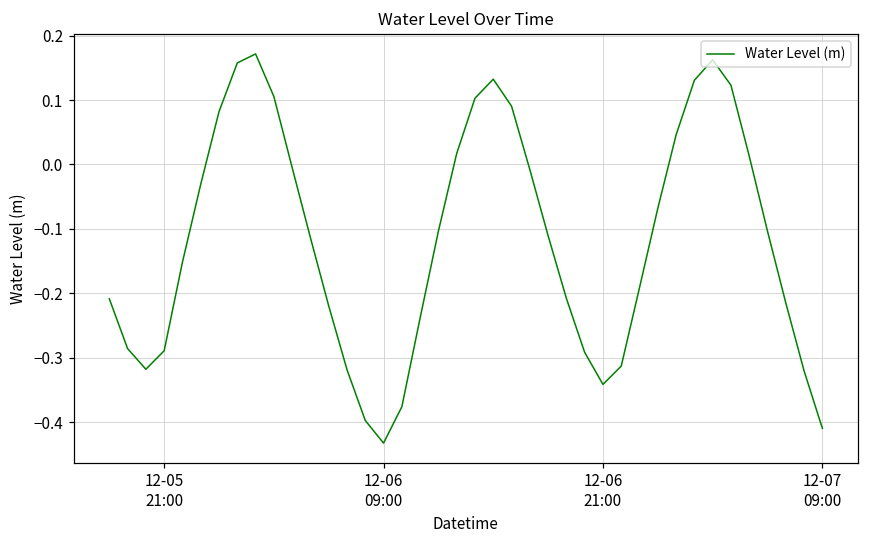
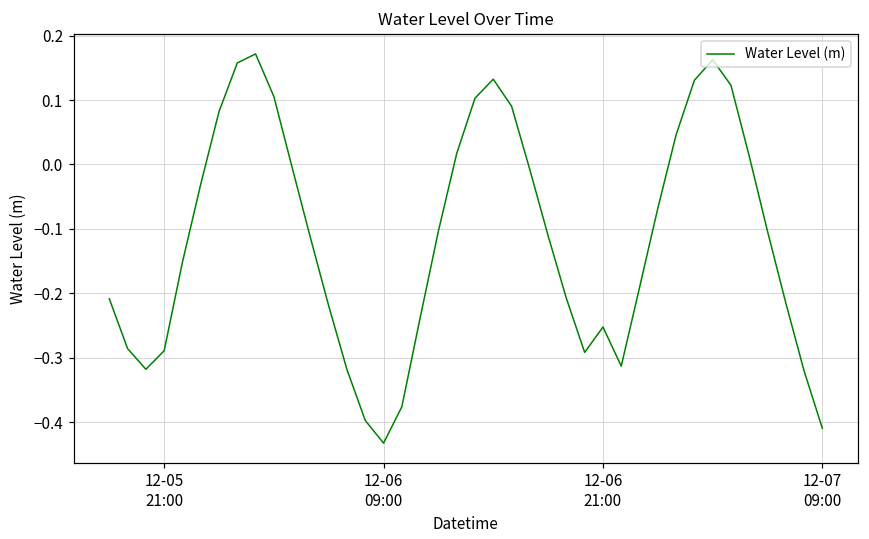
12-06 21:00: -0.34 -> -0.25
